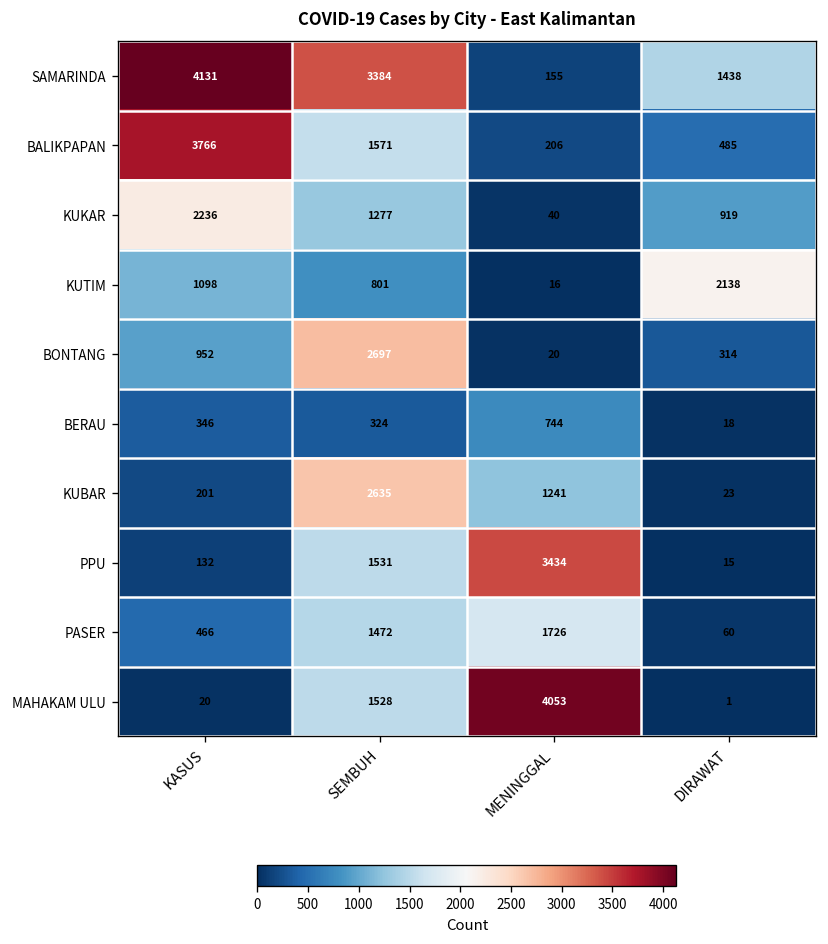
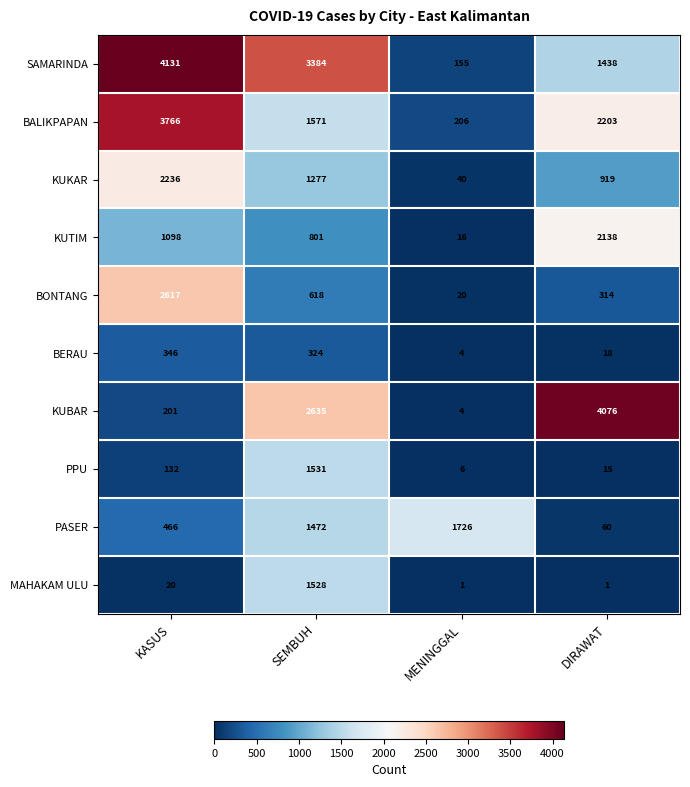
BALIKPAPAN, DIRAWAT: 485 -> 2203
BONTANG, KASUS: 952 -> 2617
BONTANG, SEMBUH: 2697 -> 618
BERAU, MENINGGAL: 744 -> 4
KUBAR, MENINGGAL: 1241 -> 4
KUBAR, DIRAWAT: 23 -> 4076
PPU, MENINGGAL: 3434 -> 6
MAHAKAM ULU, MENINGGAL: 4053 -> 1
